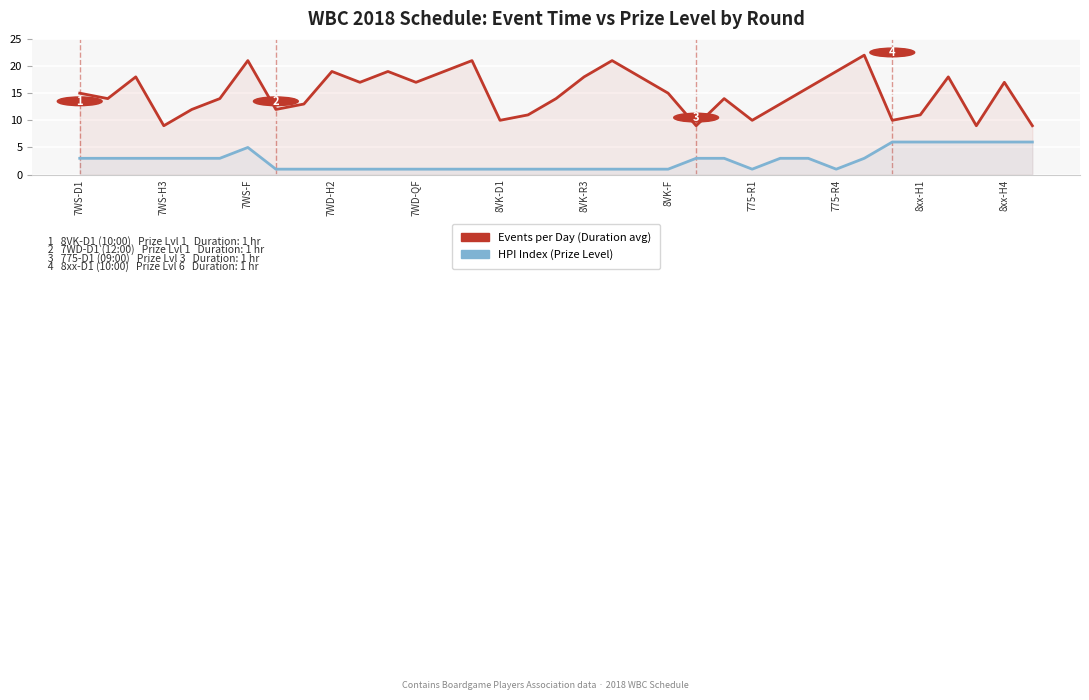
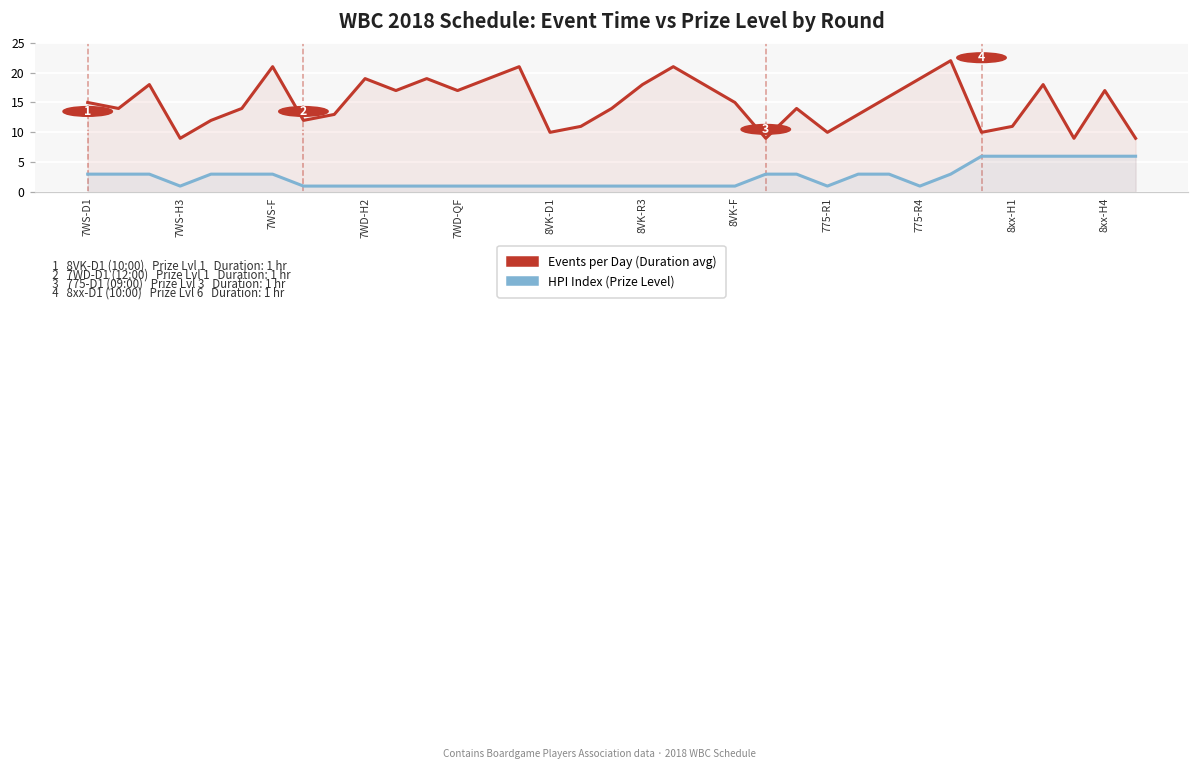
HPI Index (Prize Level), 7WS-H3: 3 -> 1
HPI Index (Prize Level), 7WS-F: 5 -> 3
